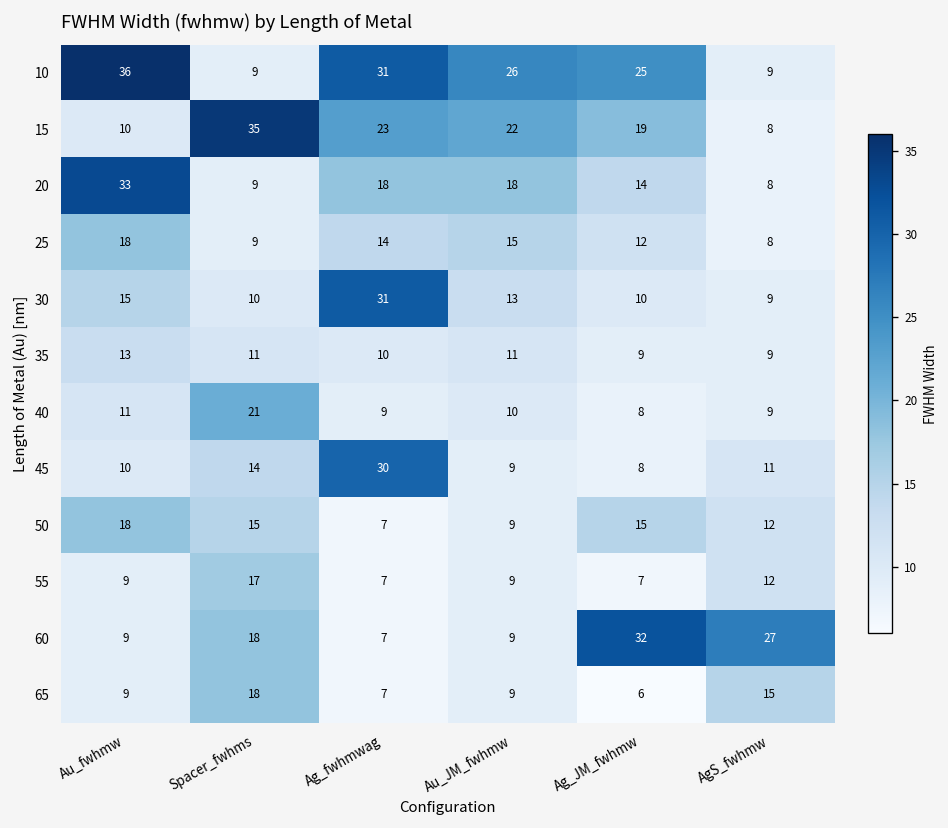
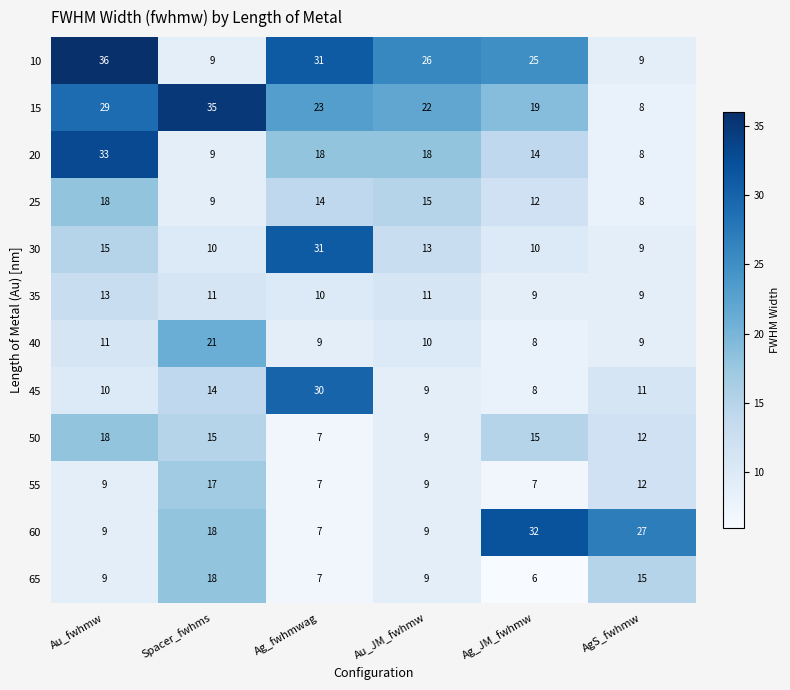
15, Au_fwhmw: 10 -> 29
